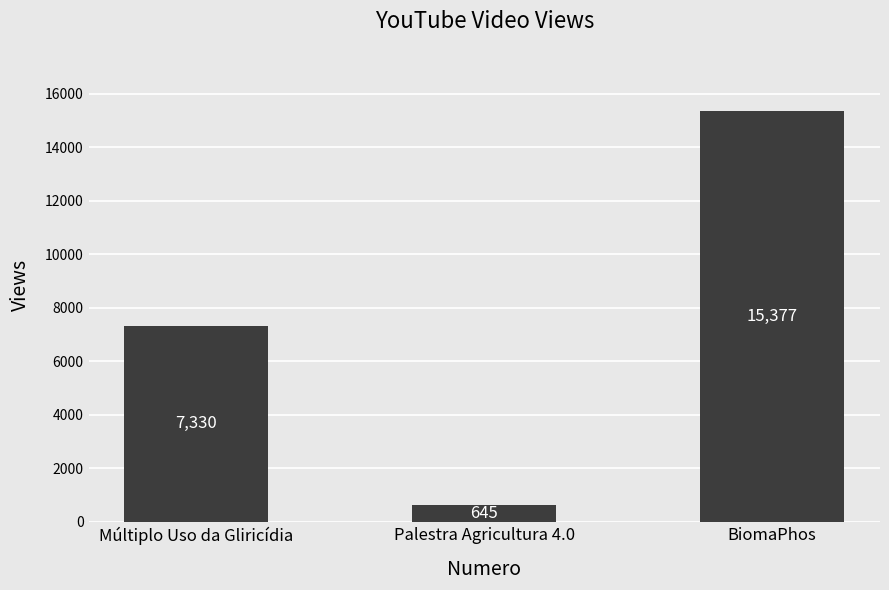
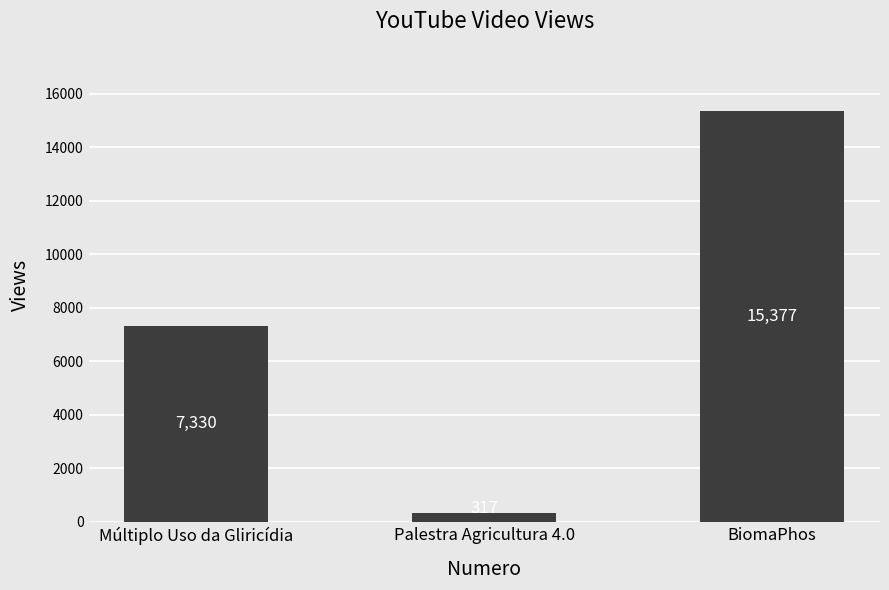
Palestra Agricultura 4.0: 600 -> 300
